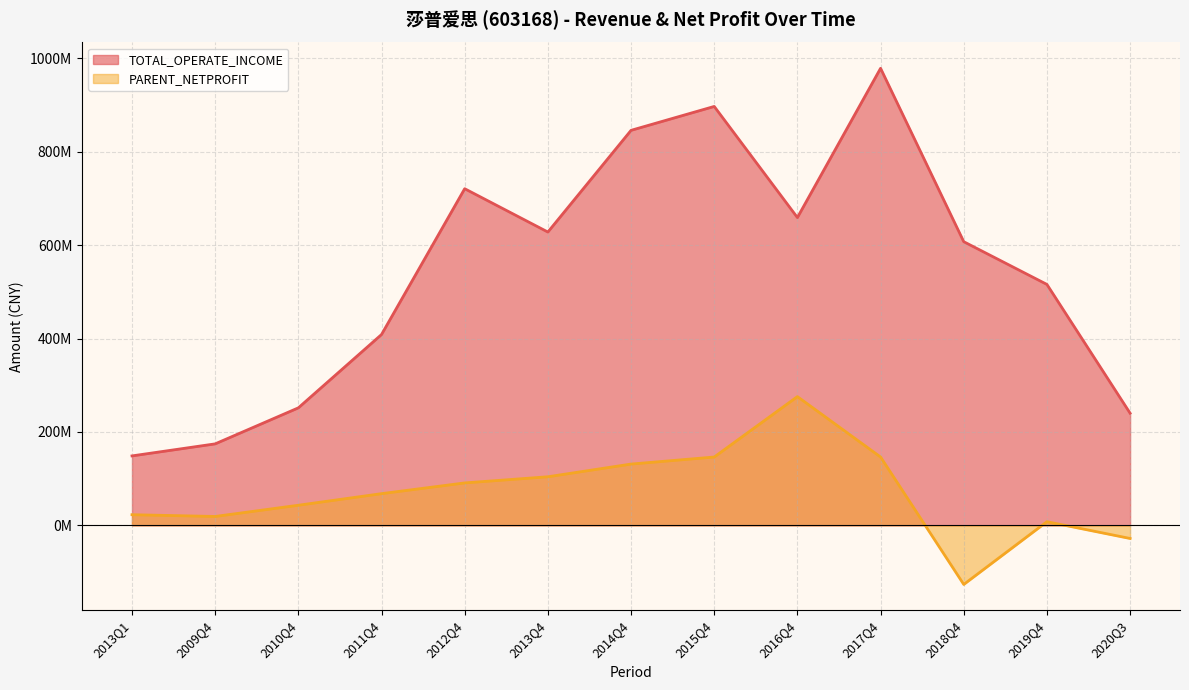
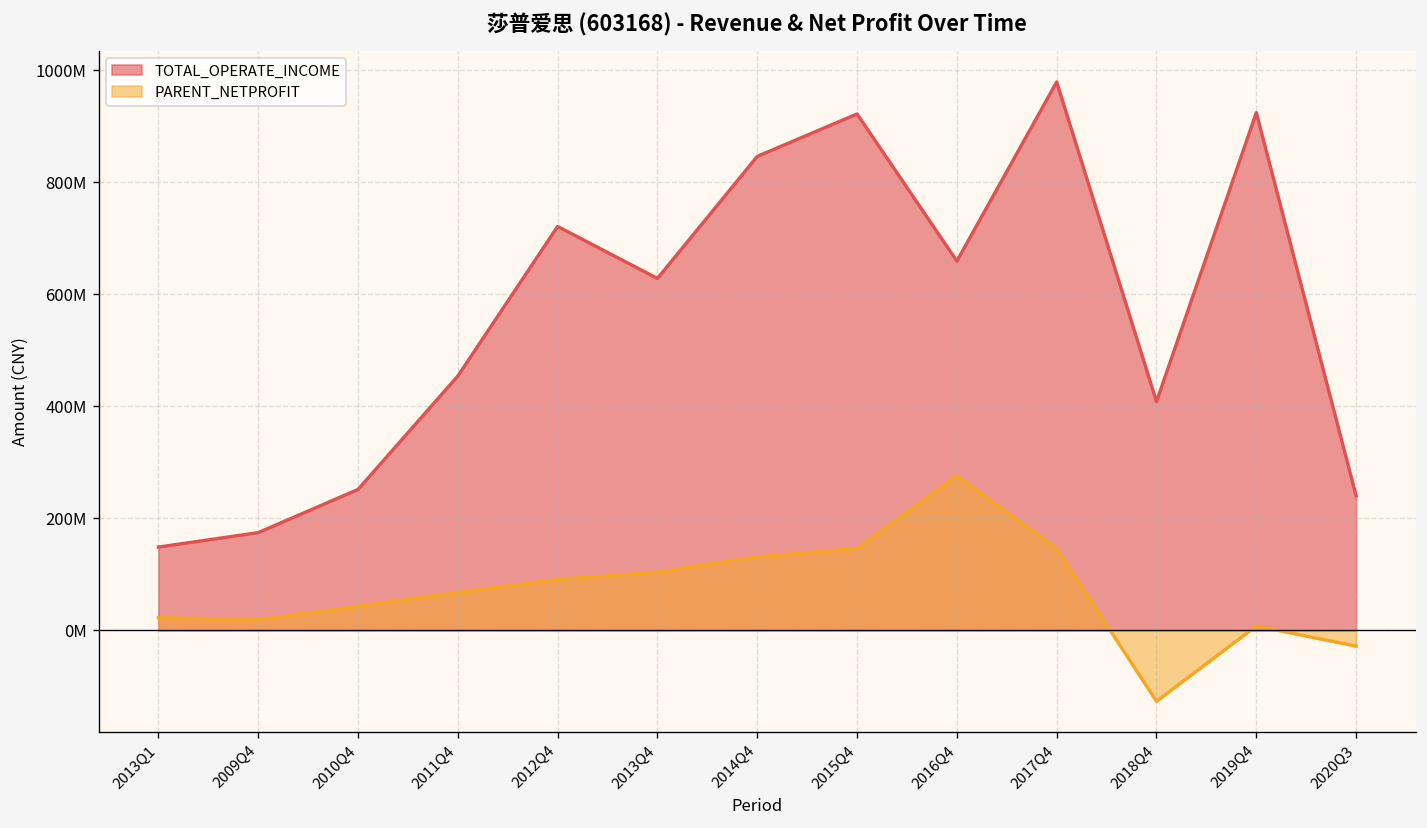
TOTAL_OPERATE_INCOME, 2011Q4: 410000000 -> 450000000
TOTAL_OPERATE_INCOME, 2015Q4: 900000000 -> 920000000
TOTAL_OPERATE_INCOME, 2018Q4: 610000000 -> 410000000
TOTAL_OPERATE_INCOME, 2019Q4: 520000000 -> 920000000
